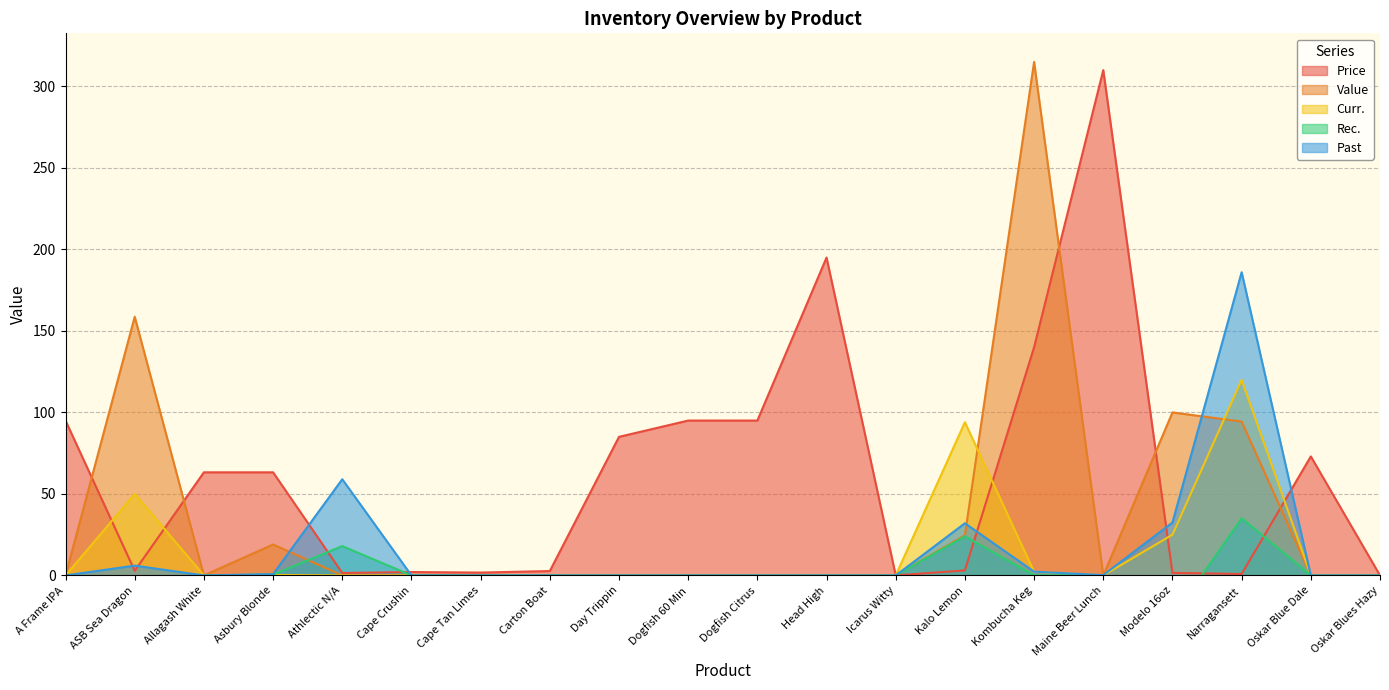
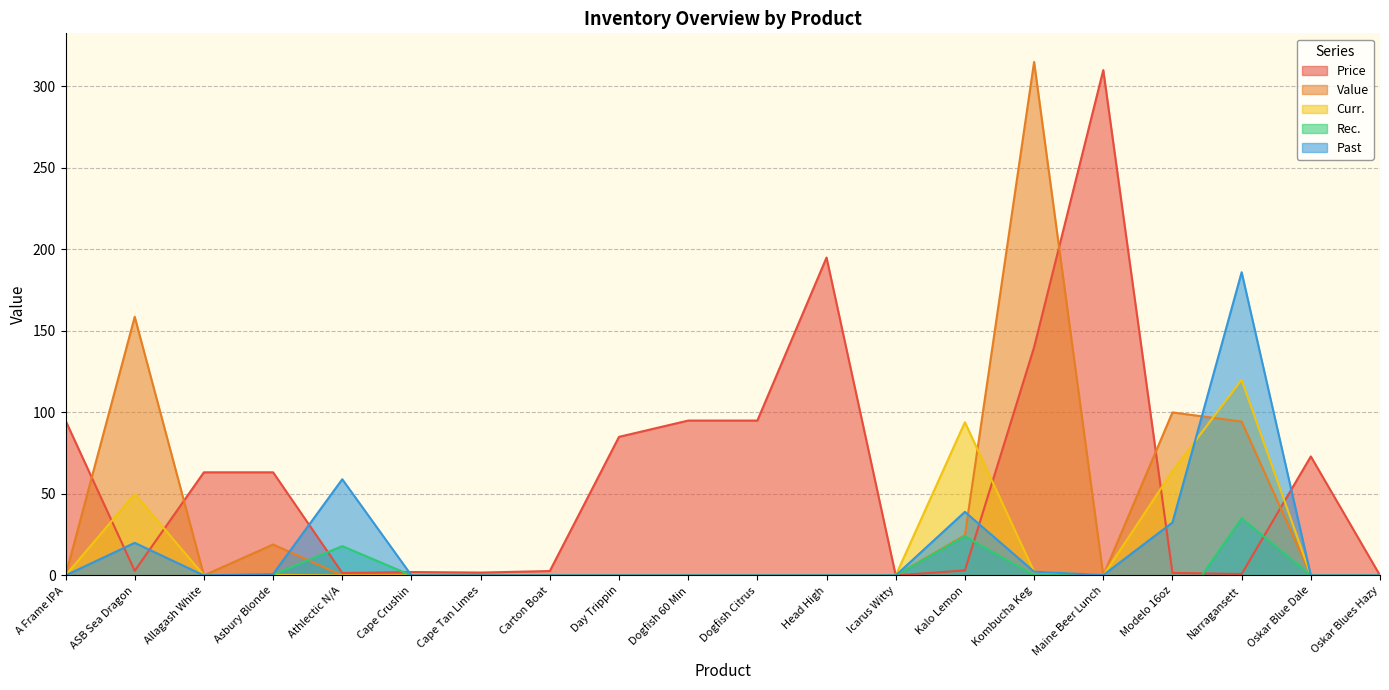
Past, ASB Sea Dragon: 6 -> 20
Past, Kalo Lemon: 32 -> 39
Curr., Modelo 16oz: 25 -> 64
